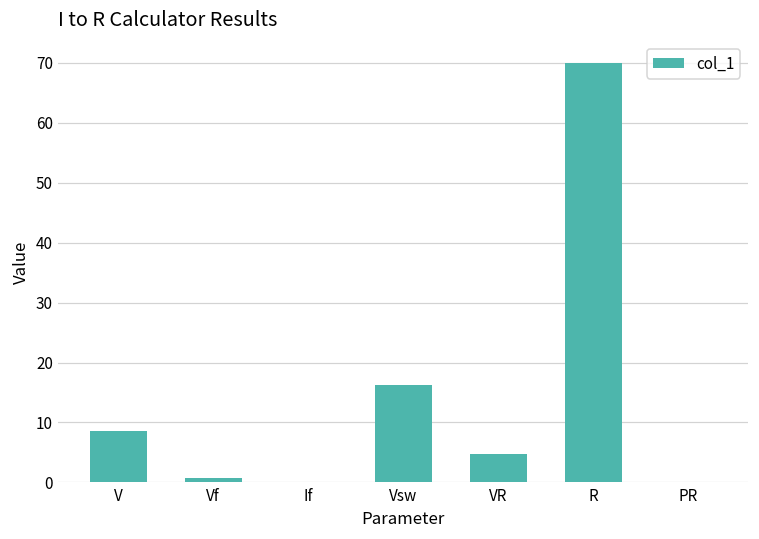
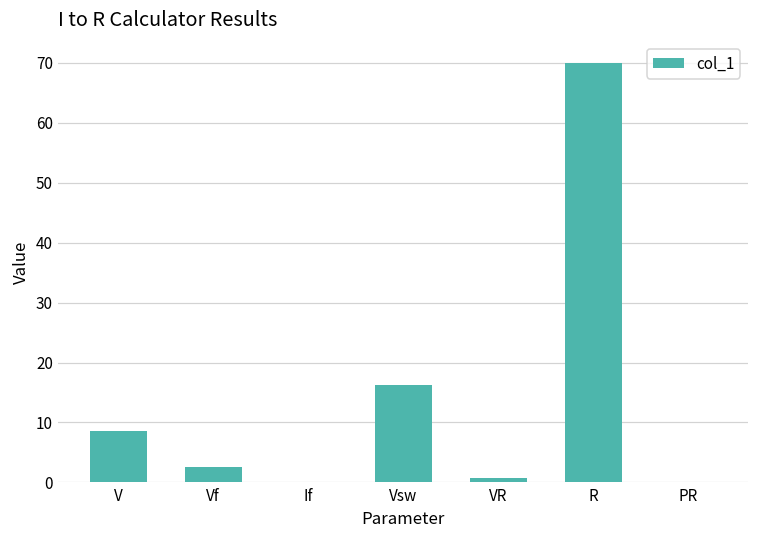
Vf: 1 -> 3
VR: 5 -> 1
